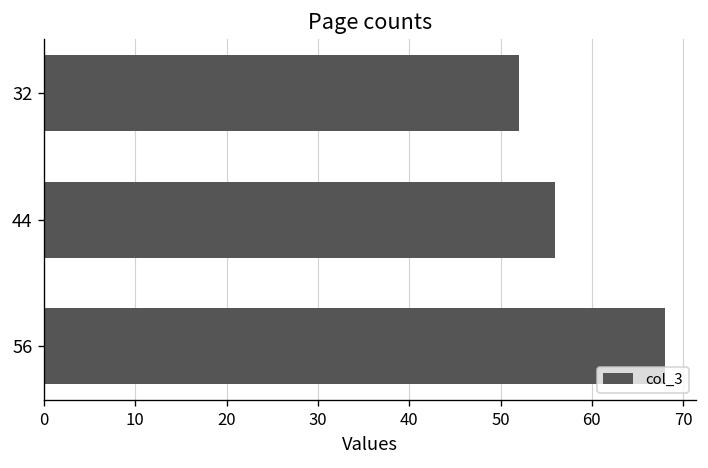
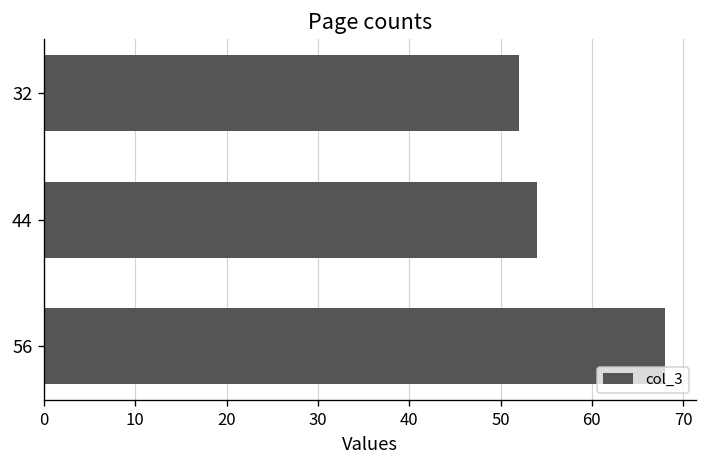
44: 56 -> 54
